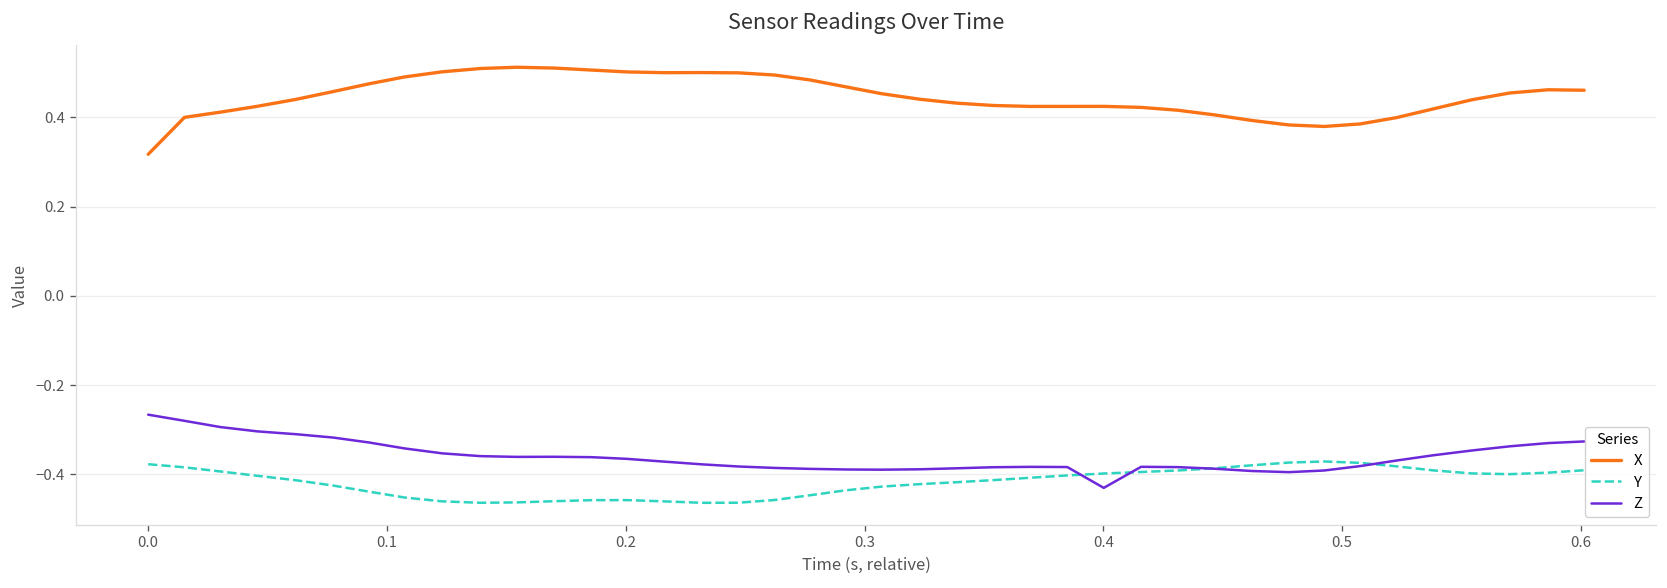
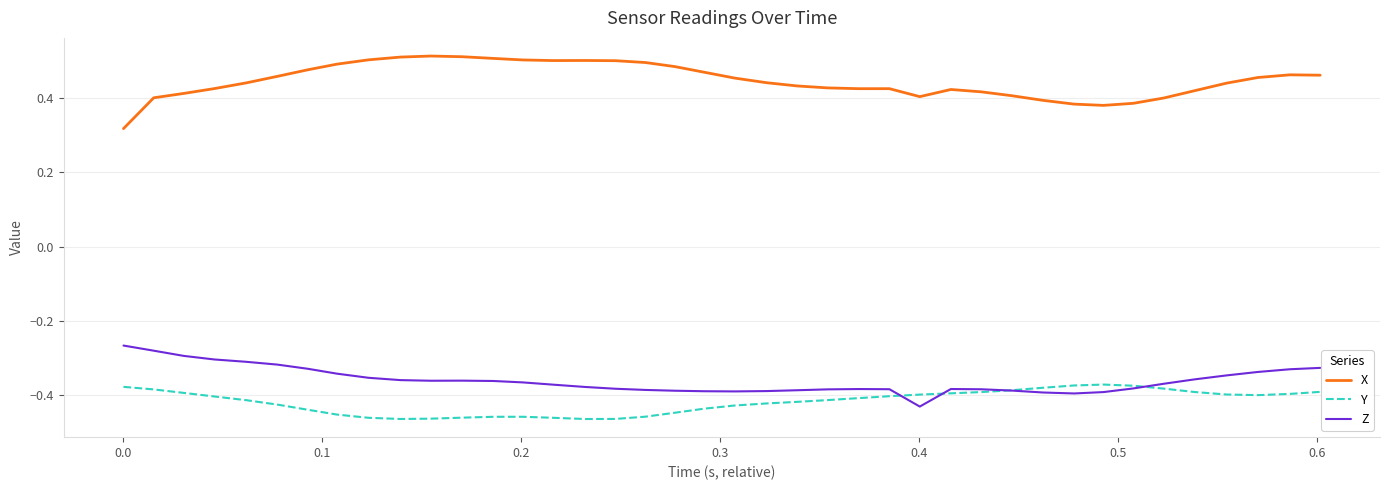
X, 0.4: 0.42 -> 0.40
